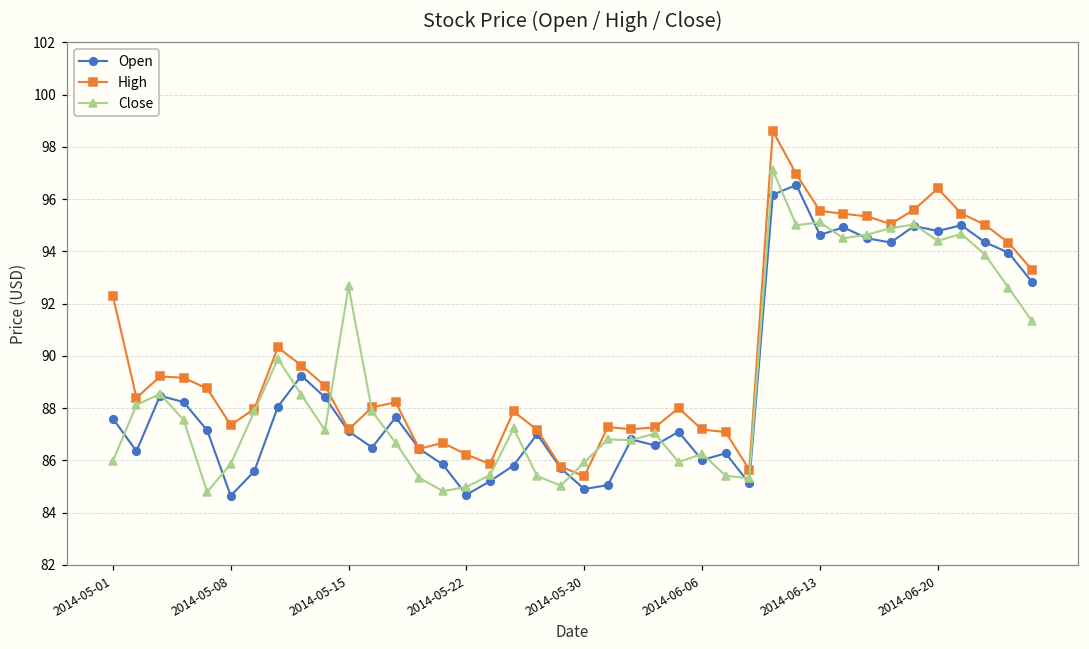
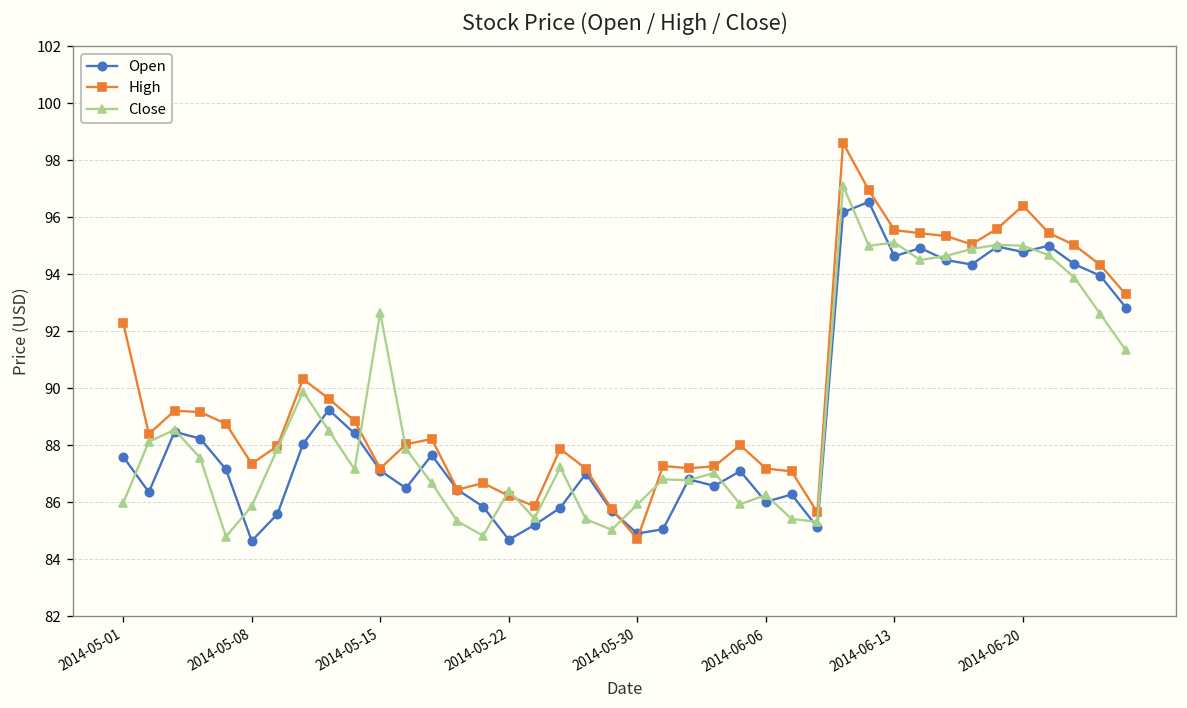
Close, 2014-05-22: 85.0 -> 86.4
High, 2014-05-30: 85.4 -> 84.7
Close, 2014-06-20: 94.4 -> 95.0
